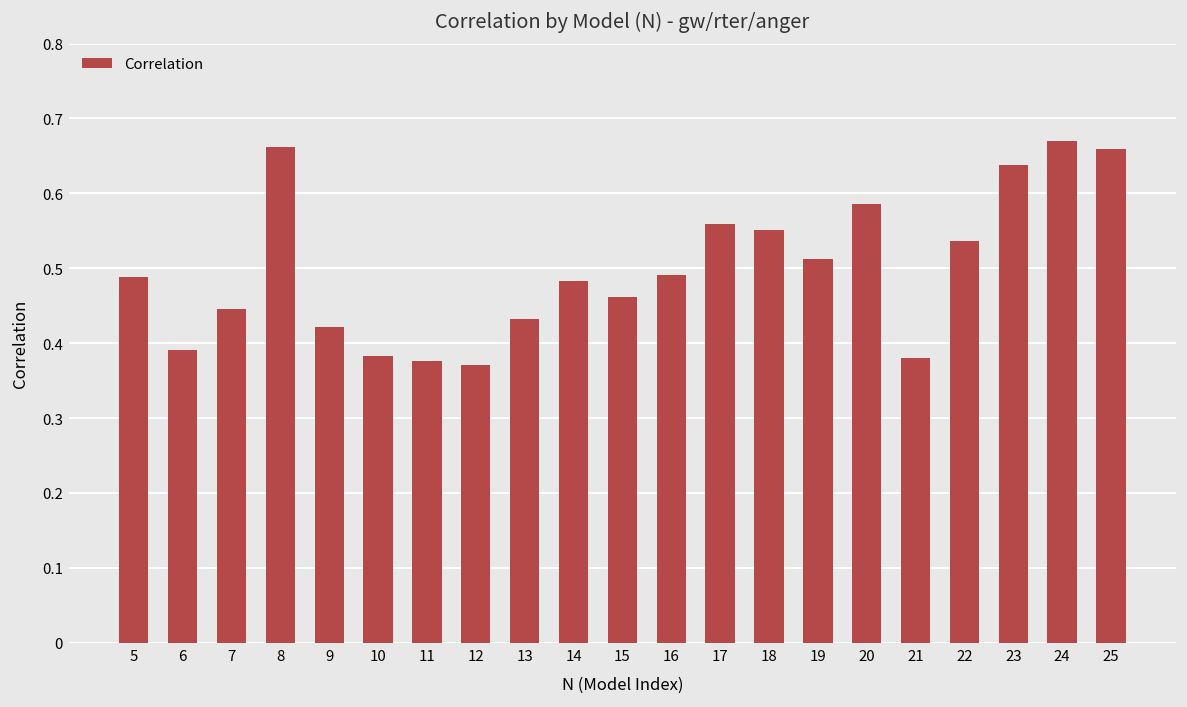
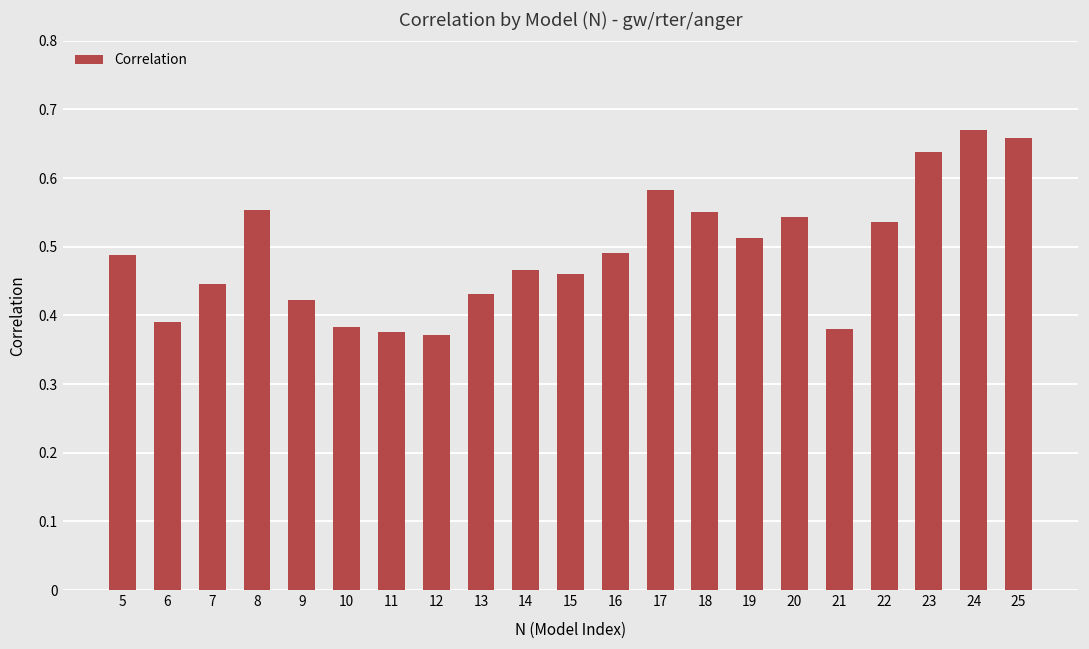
8: 0.66 -> 0.55
14: 0.48 -> 0.47
17: 0.56 -> 0.58
20: 0.59 -> 0.54
